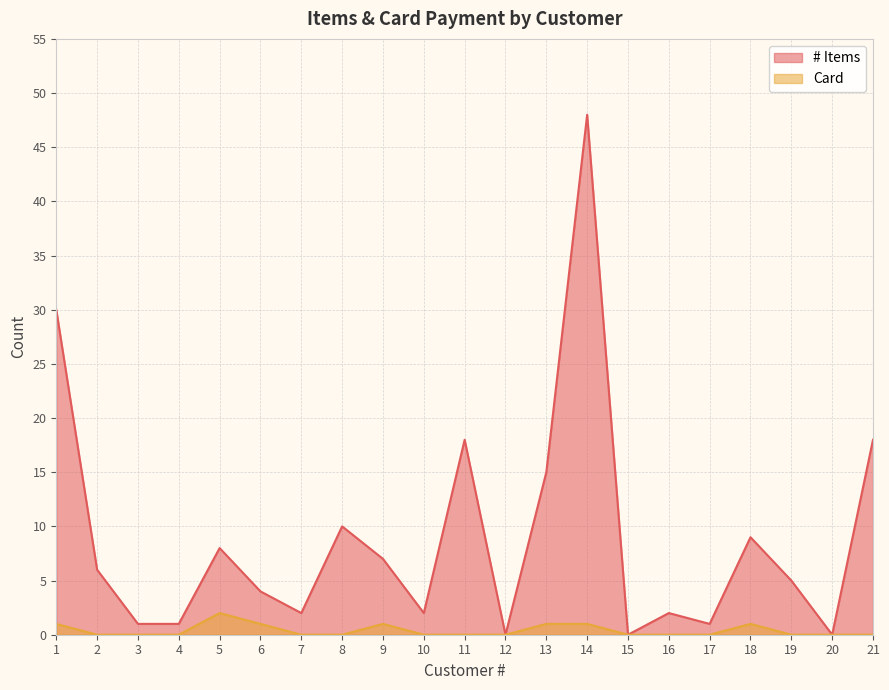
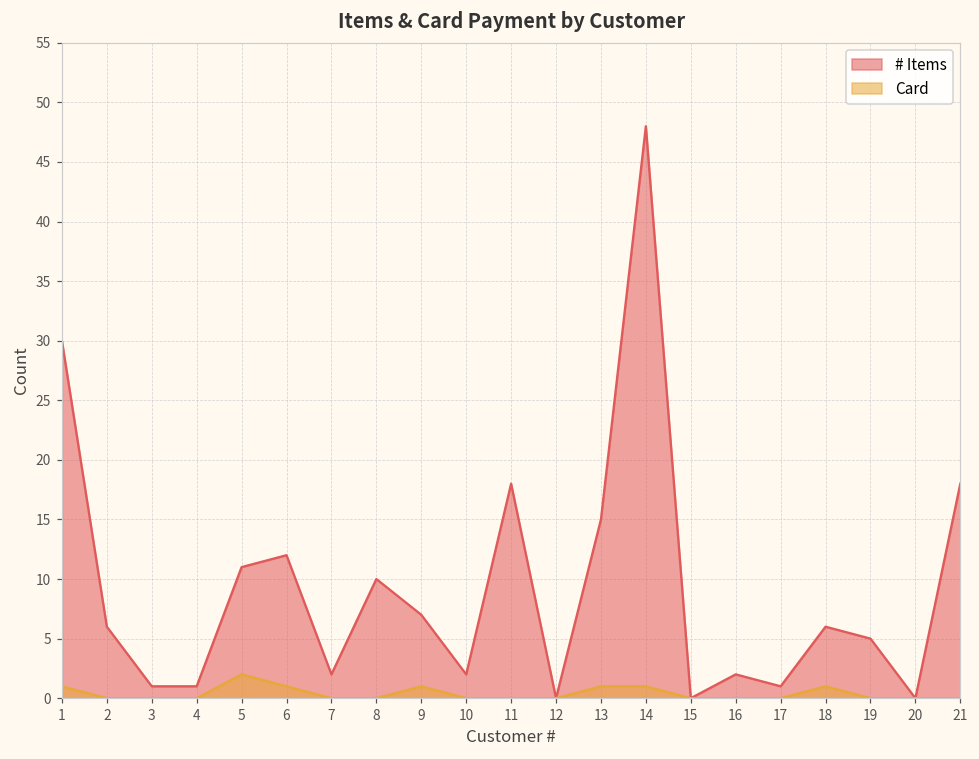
# Items, 5: 8 -> 11
# Items, 6: 4 -> 12
# Items, 18: 9 -> 6
